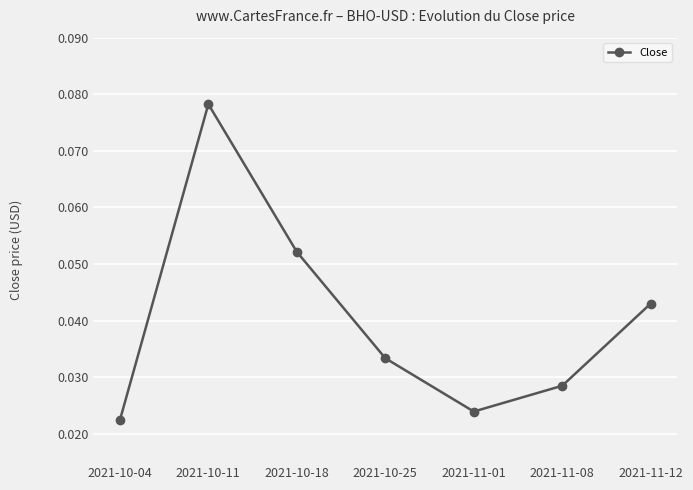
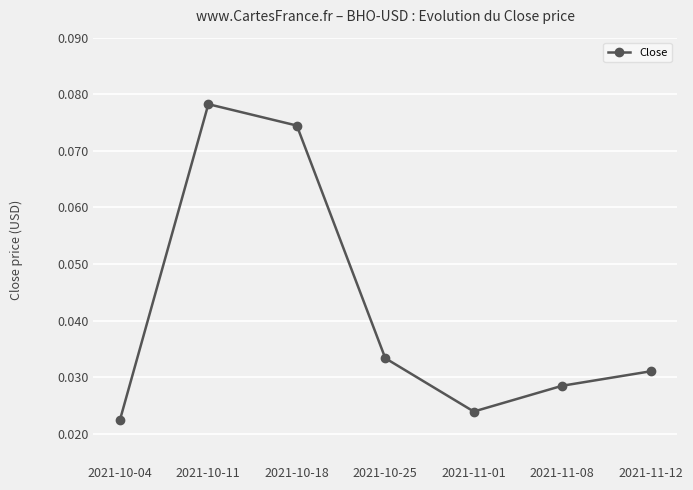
2021-10-18: 0.052 -> 0.074
2021-11-12: 0.043 -> 0.031
